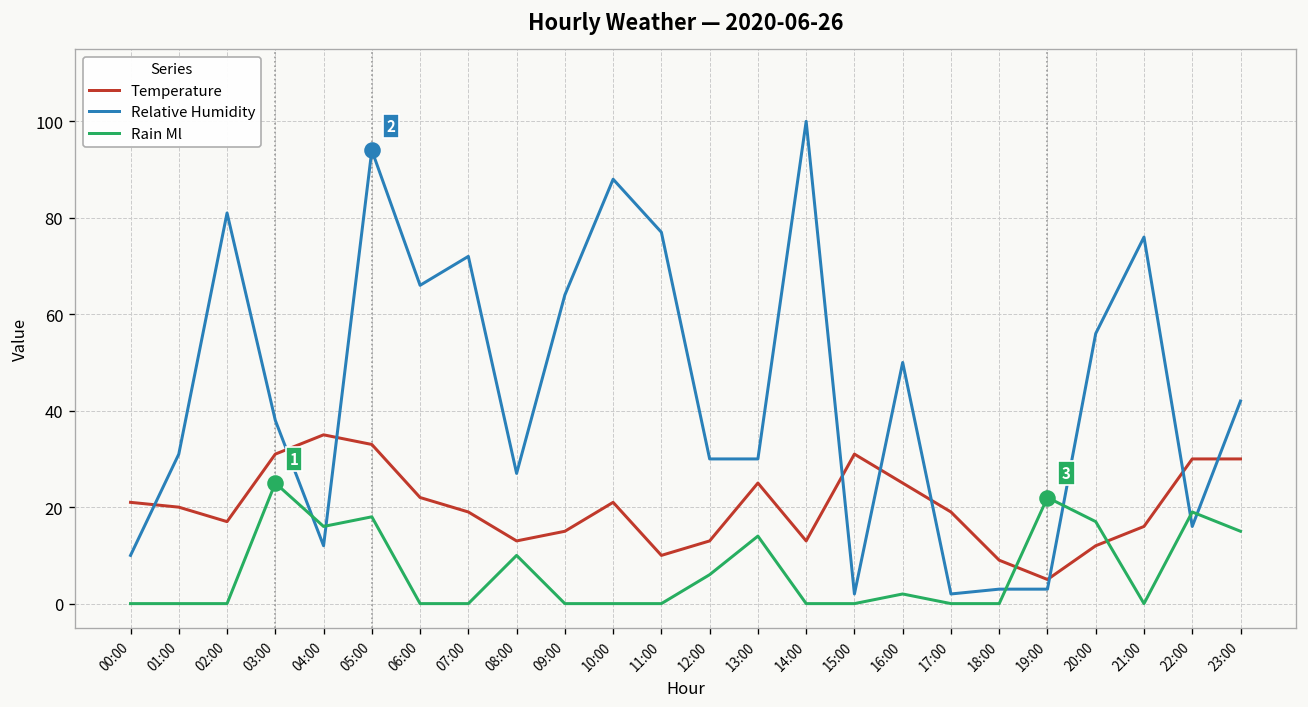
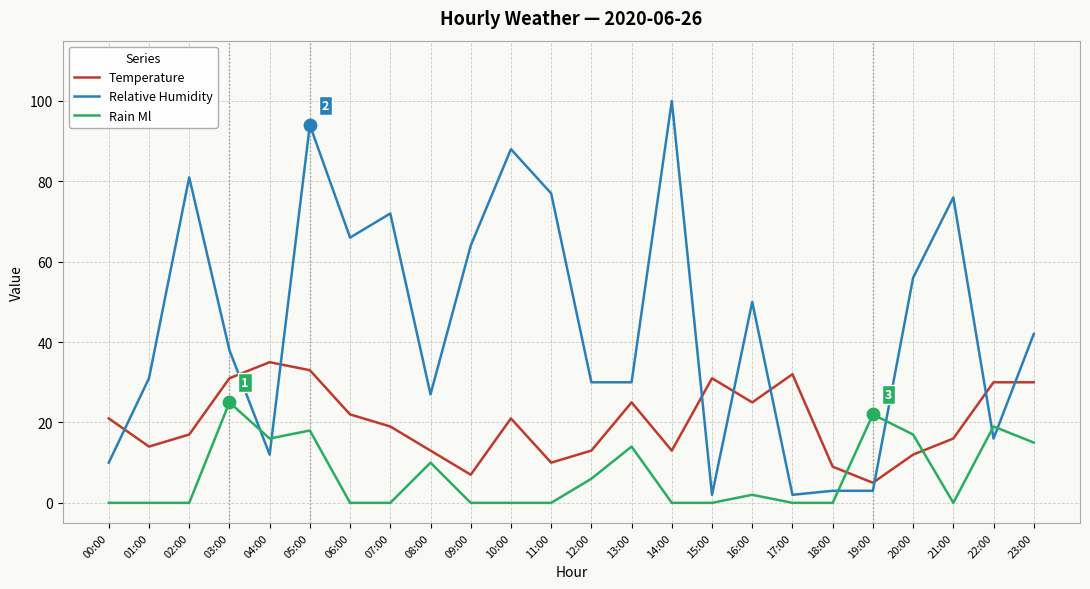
Temperature, 01:00: 20 -> 14
Temperature, 09:00: 15 -> 7
Temperature, 17:00: 19 -> 32
